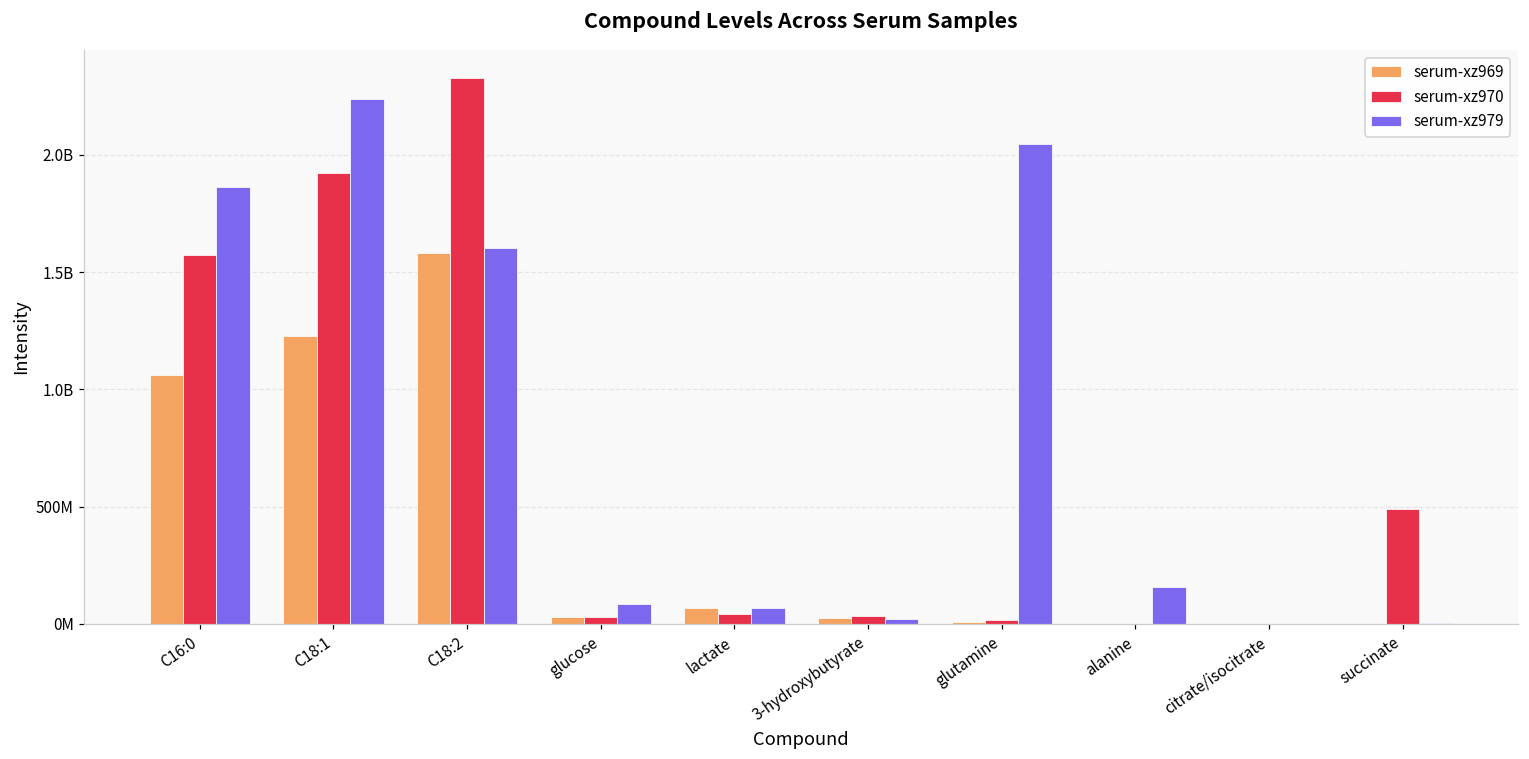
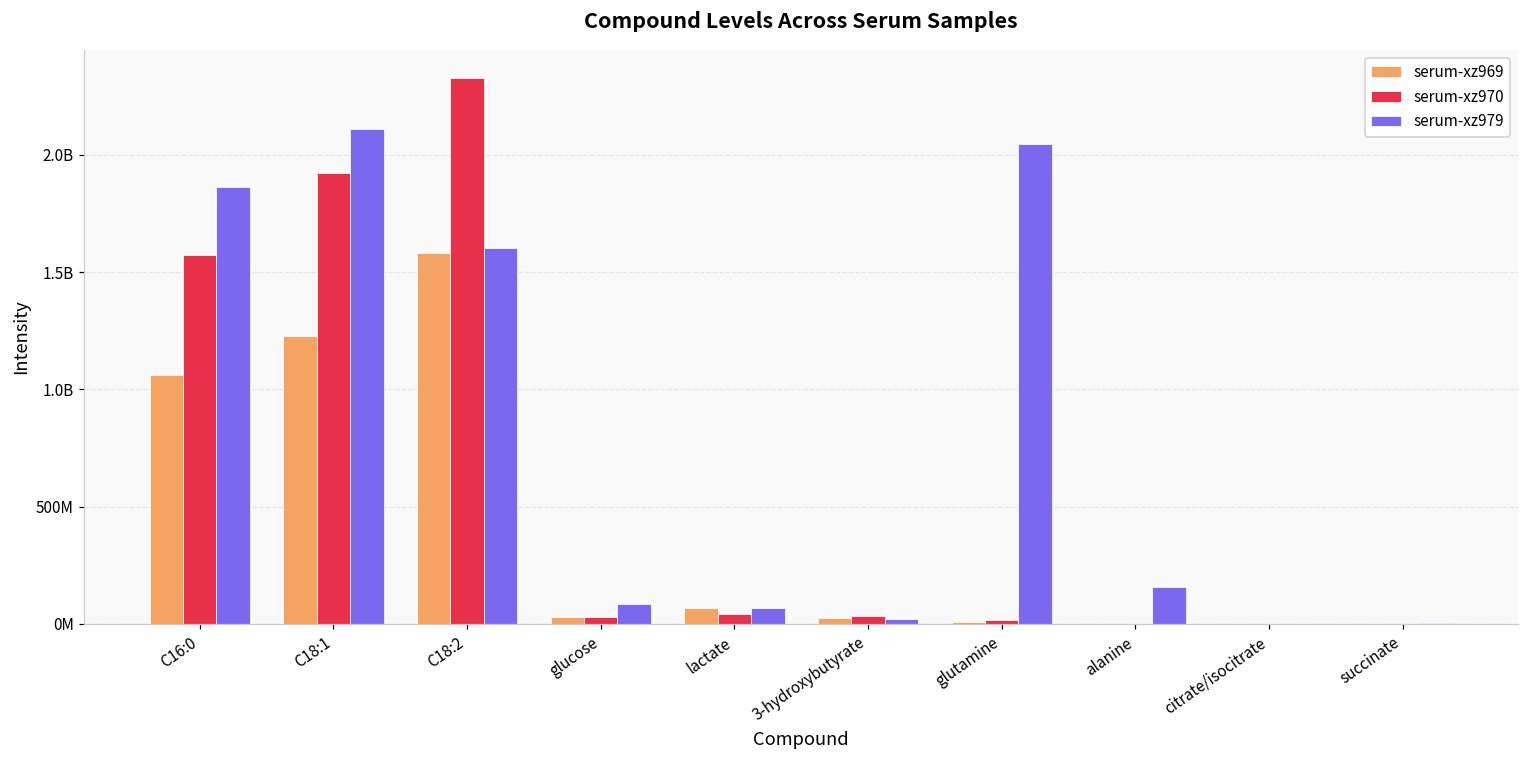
serum-xz979, C18:1: 2240000000 -> 2110000000
serum-xz970, succinate: 490000000 -> 0
